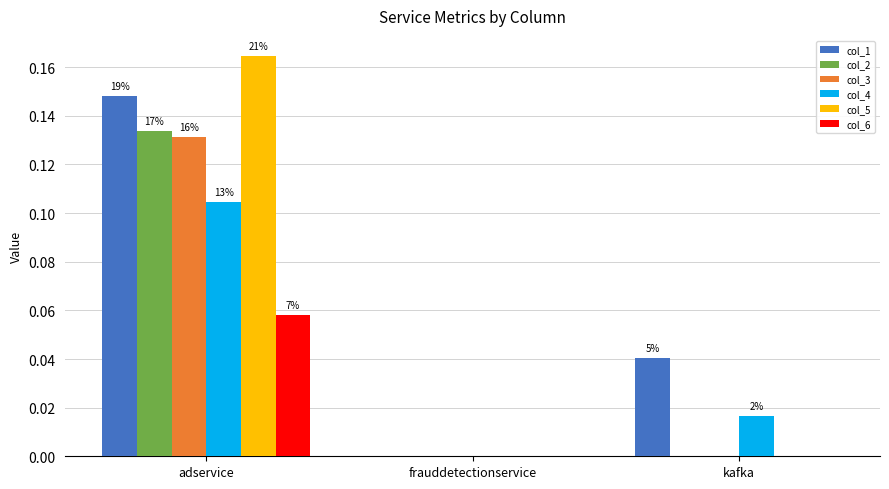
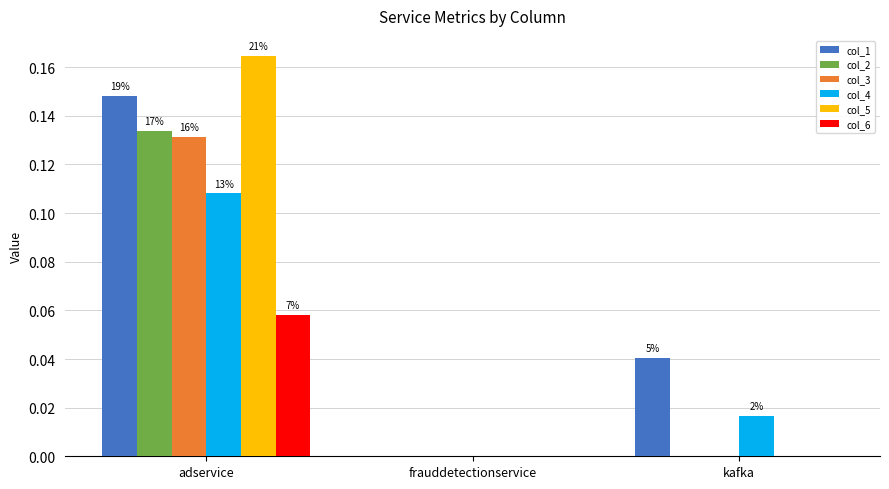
col_4, adservice: 0.105 -> 0.108
